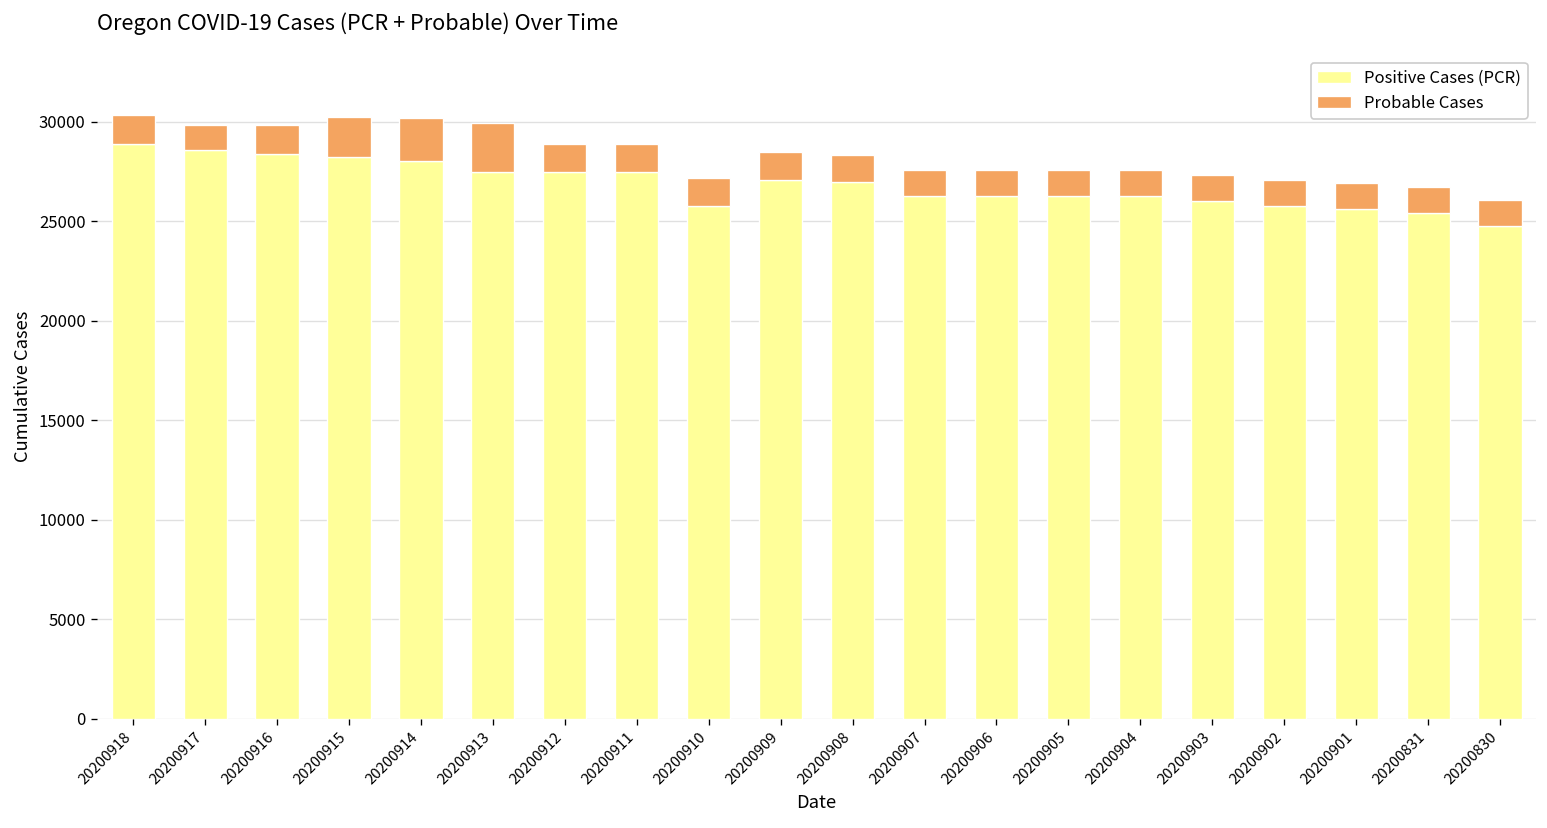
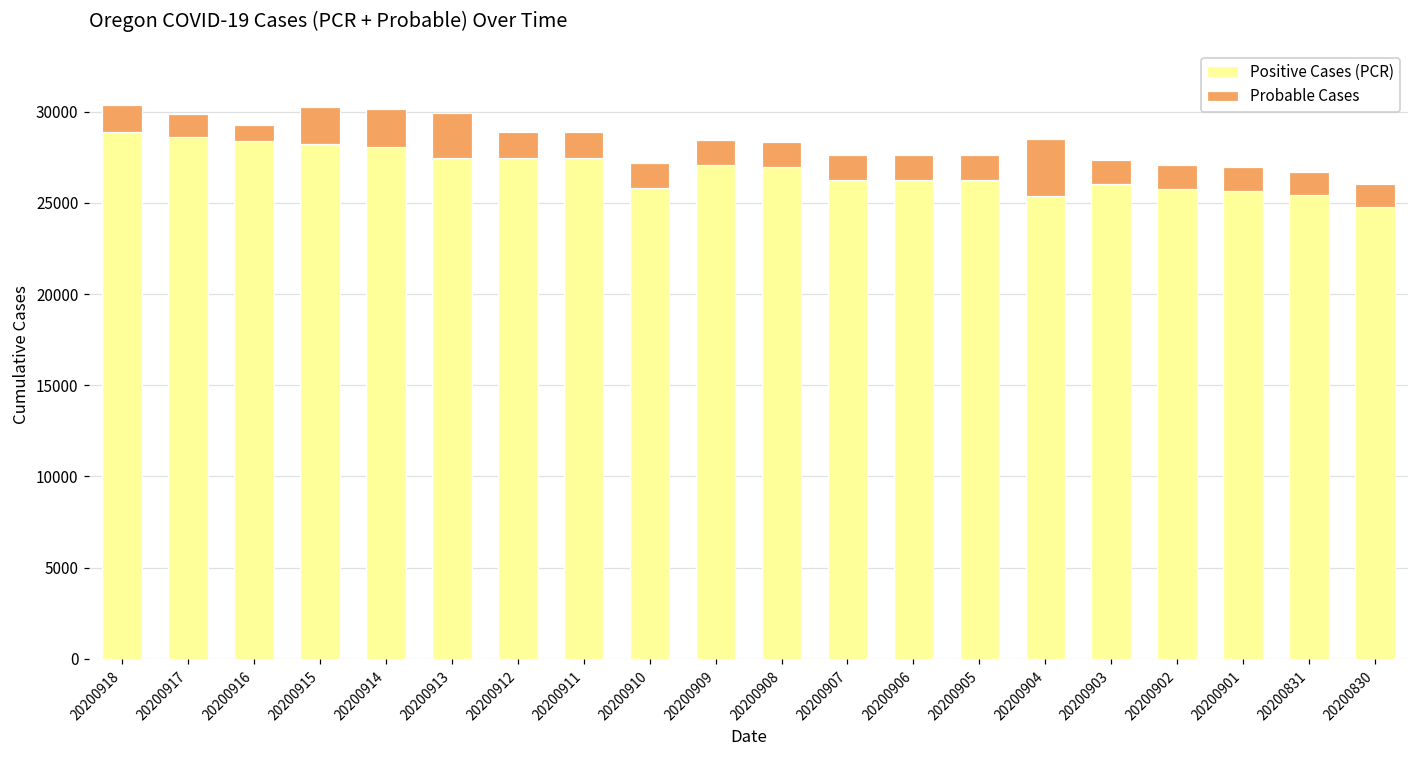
Probable Cases, 20200916: 1500 -> 900
Positive Cases (PCR), 20200904: 26300 -> 25400
Probable Cases, 20200904: 1300 -> 3100
